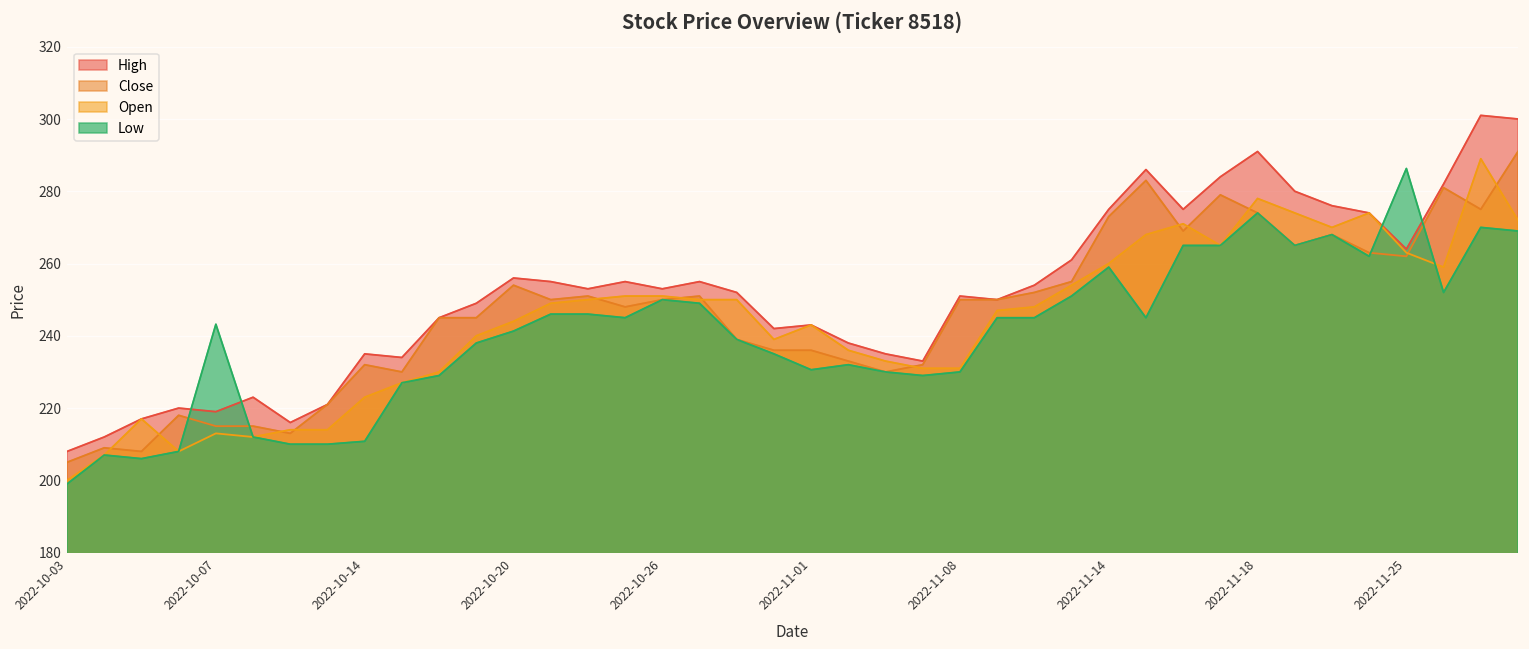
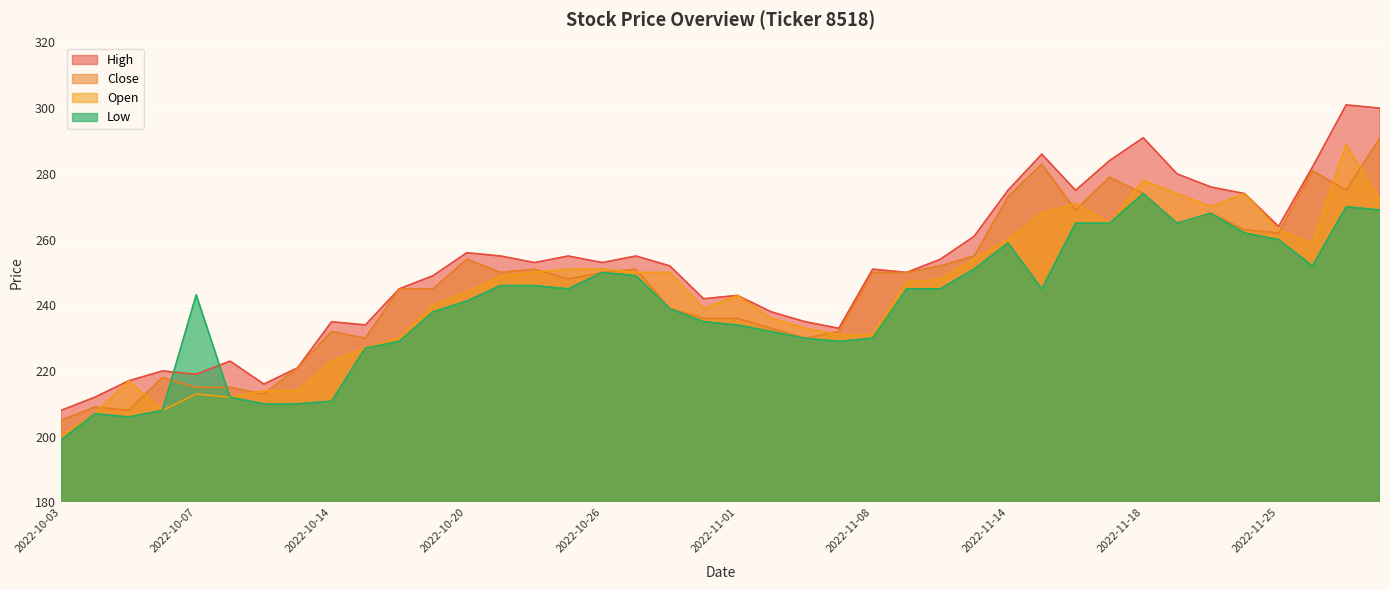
Low, 2022-11-01: 231 -> 234
Low, 2022-11-25: 286 -> 260
